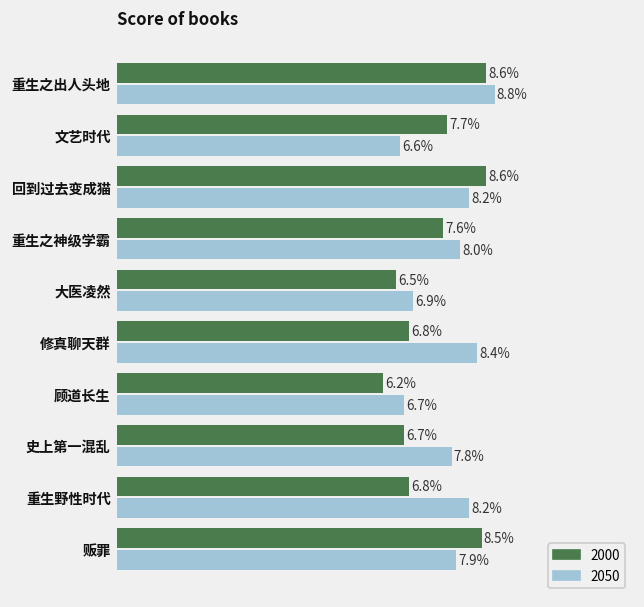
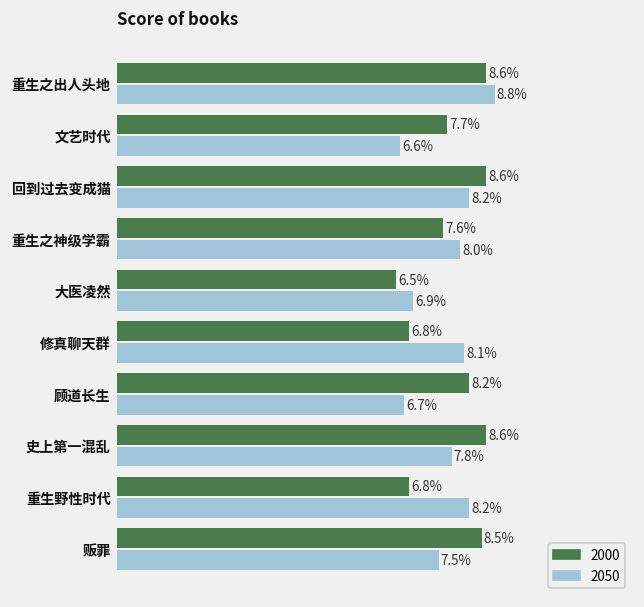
2050, 修真聊天群: 8.4% -> 8.1%
2000, 顾道长生: 6.2% -> 8.2%
2000, 史上第一混乱: 6.7% -> 8.6%
2050, 贩罪: 7.9% -> 7.5%
